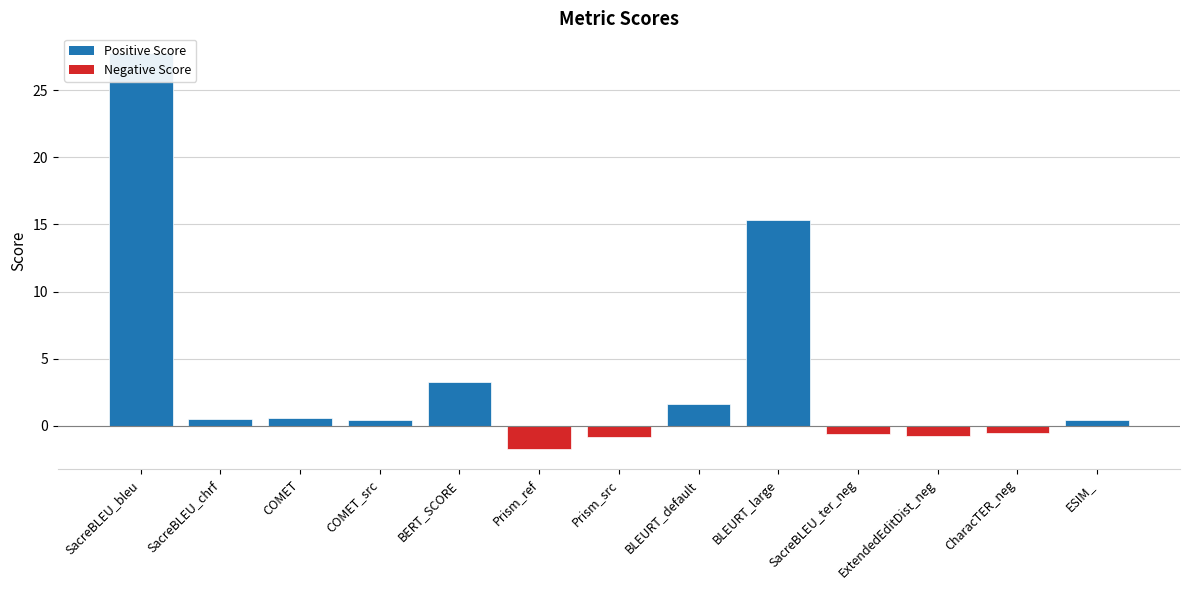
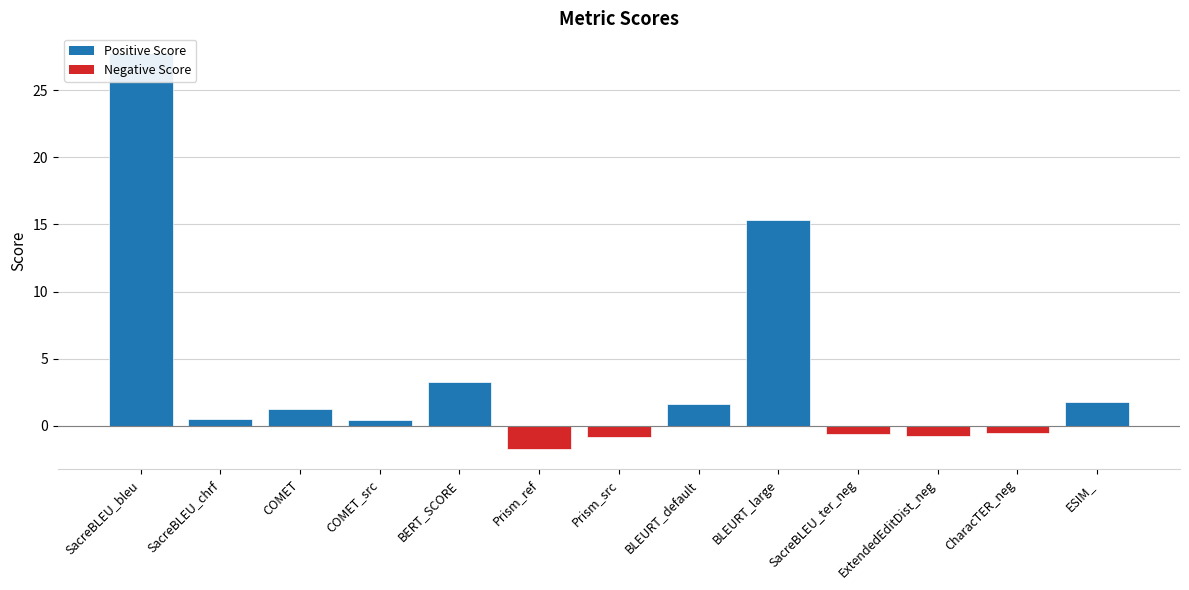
COMET: 0.6 -> 1.3
ESIM_: 0.5 -> 1.8
